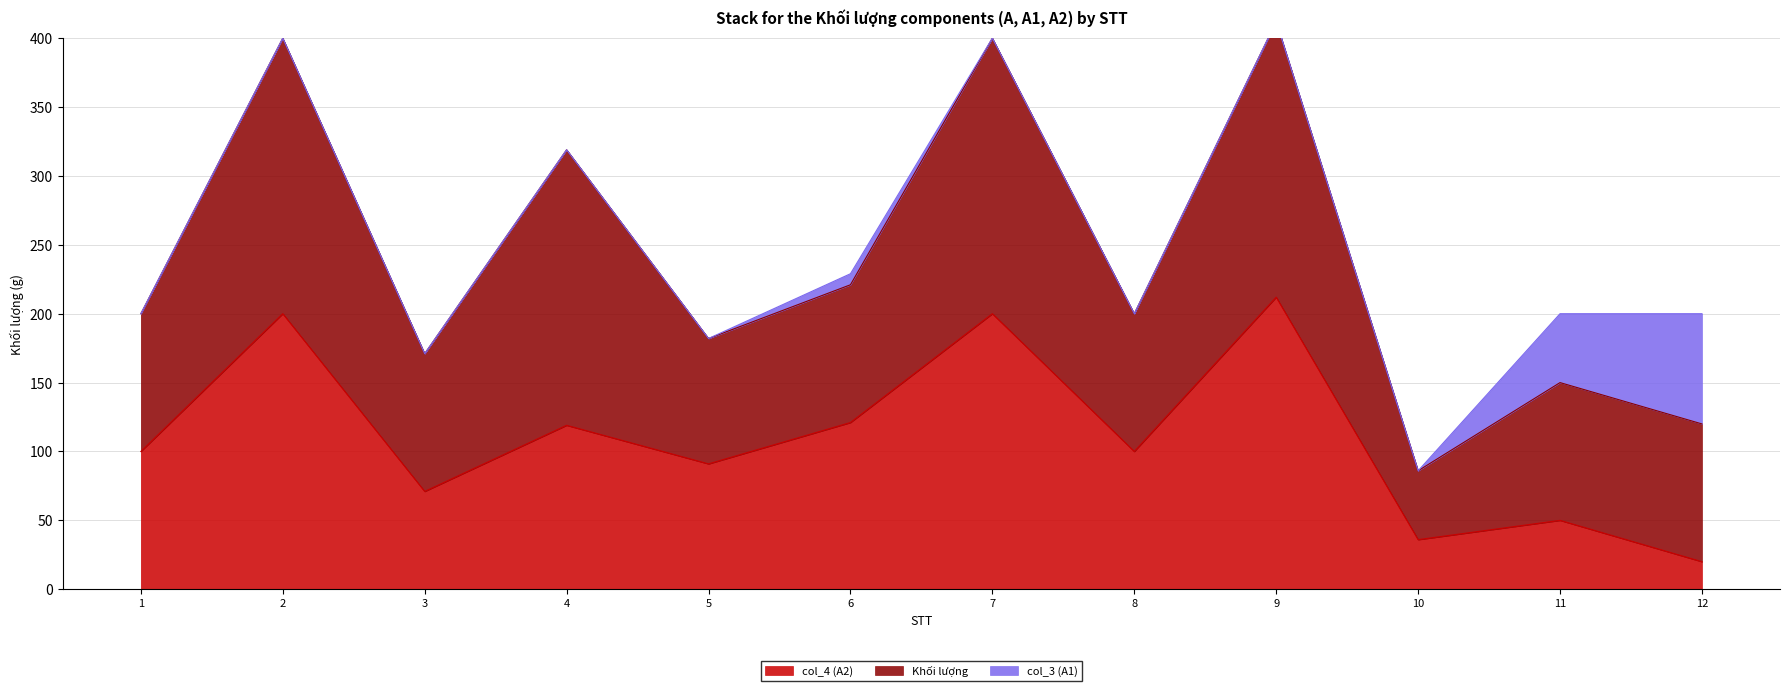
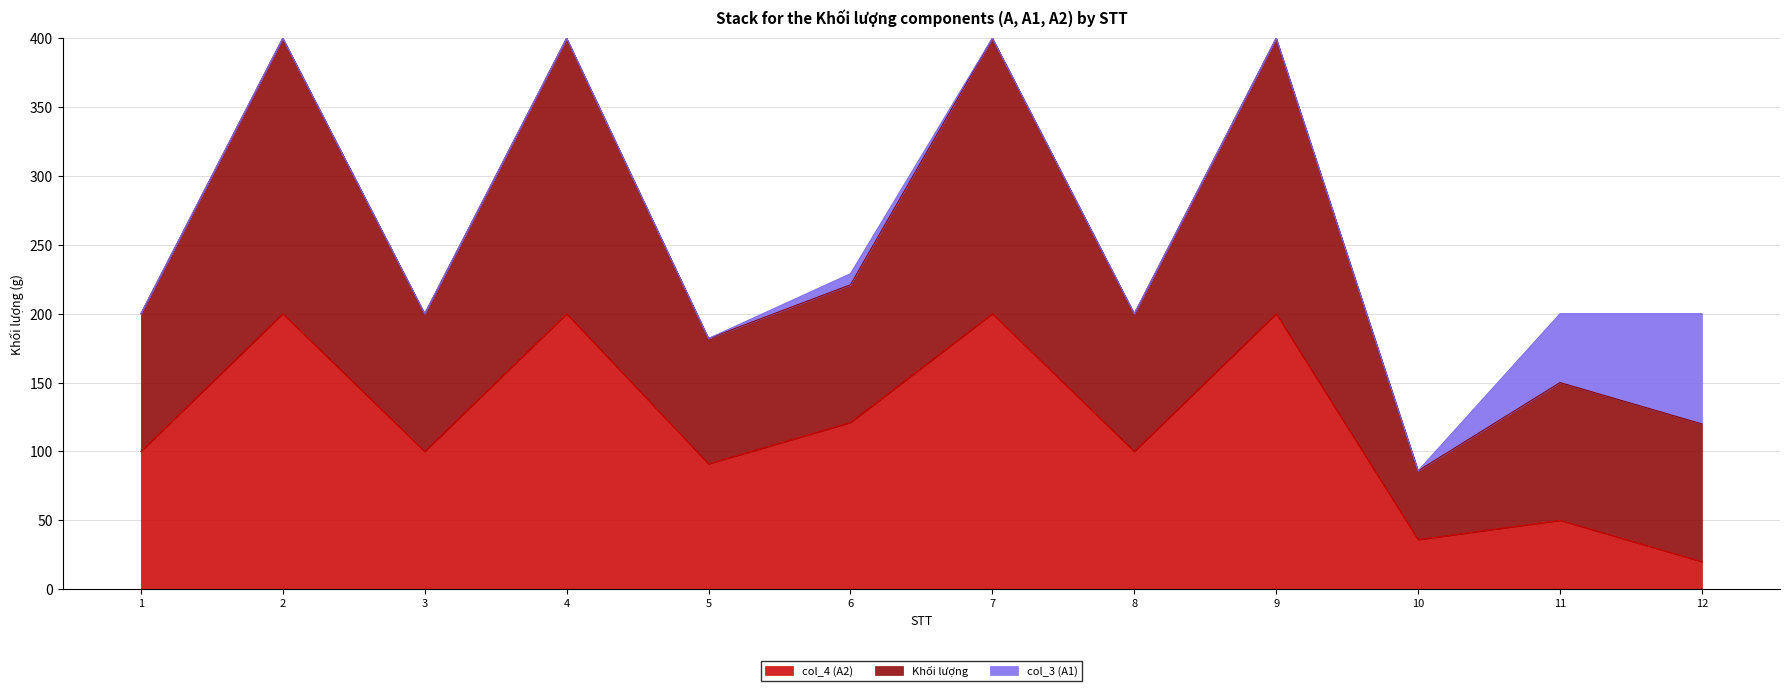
col_4 (A2), 3: 71 -> 100
col_4 (A2), 4: 119 -> 200
col_4 (A2), 9: 212 -> 200
